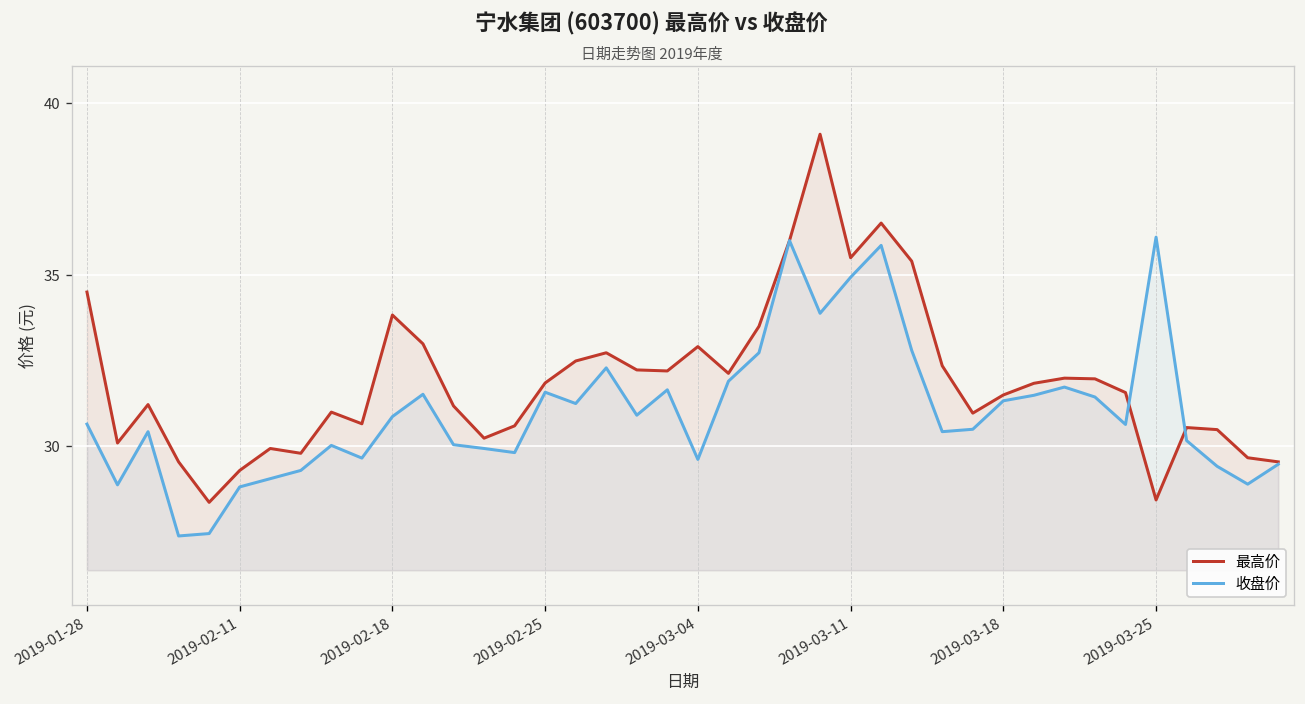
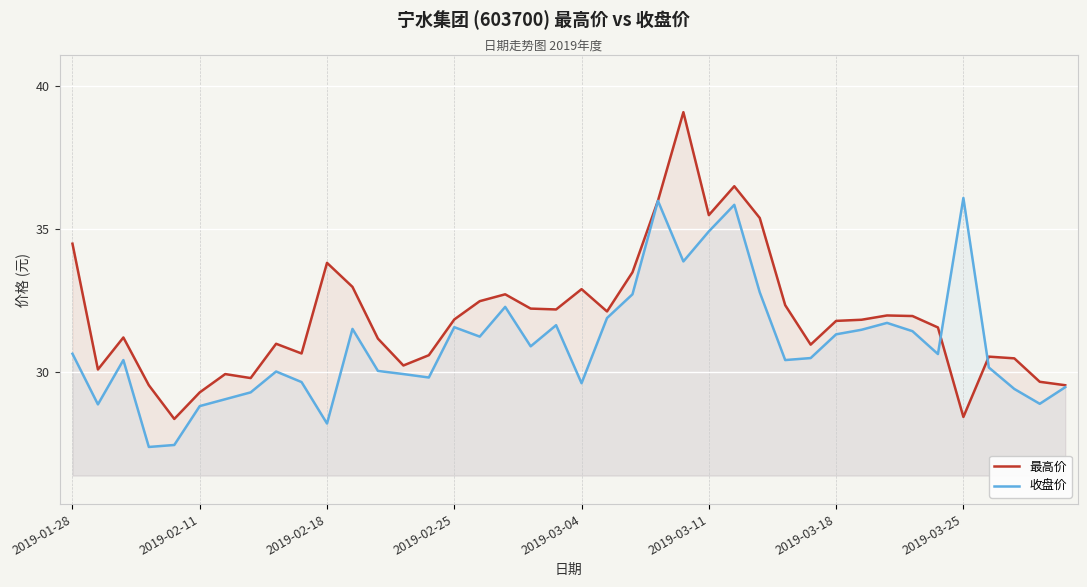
收盘价, 2019-02-18: 30.9 -> 28.2
最高价, 2019-03-18: 31.5 -> 31.8
